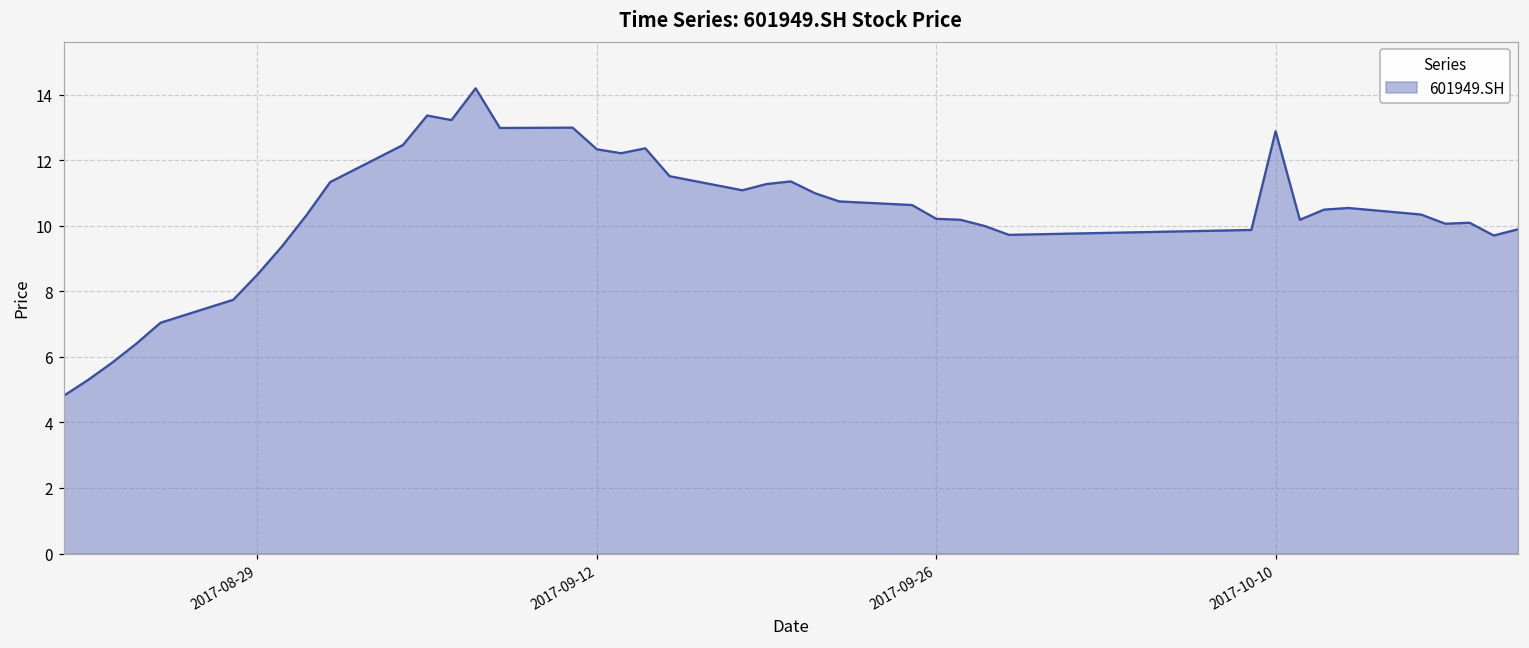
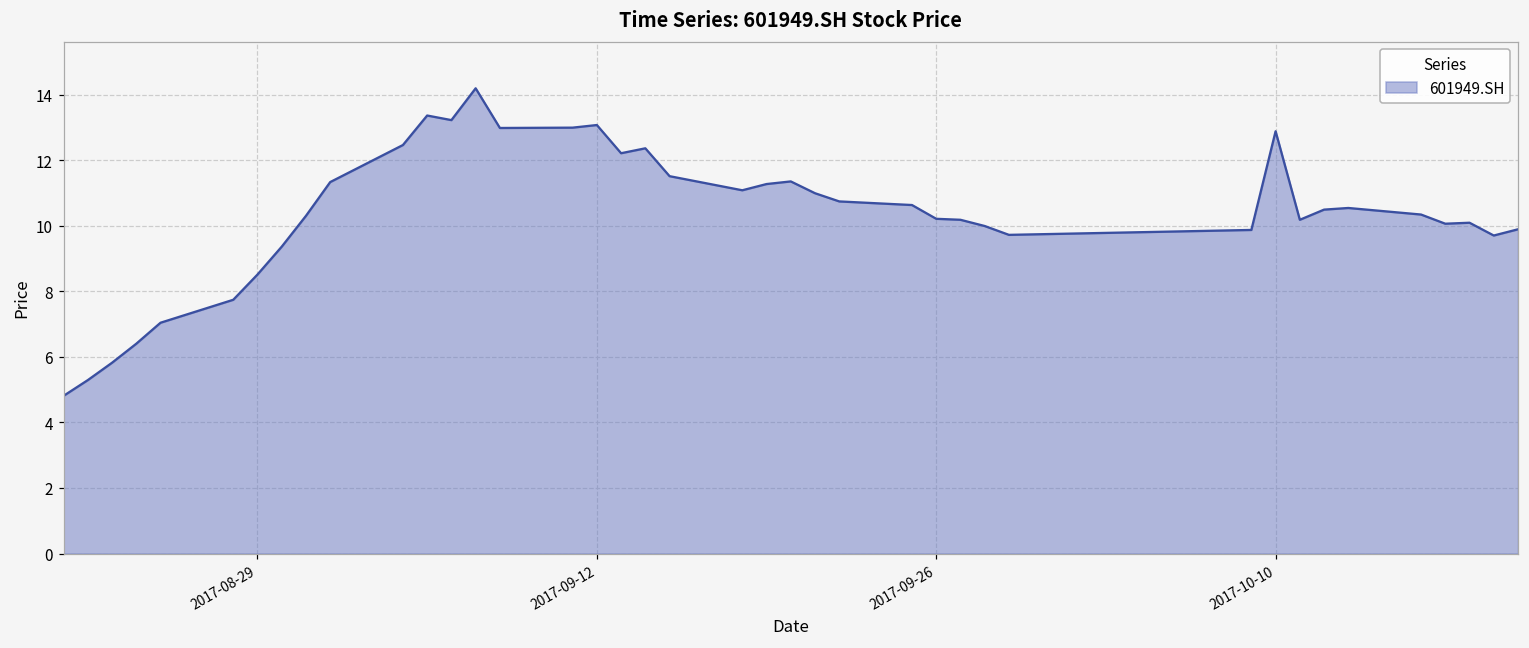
2017-09-12: 12.3 -> 13.1
